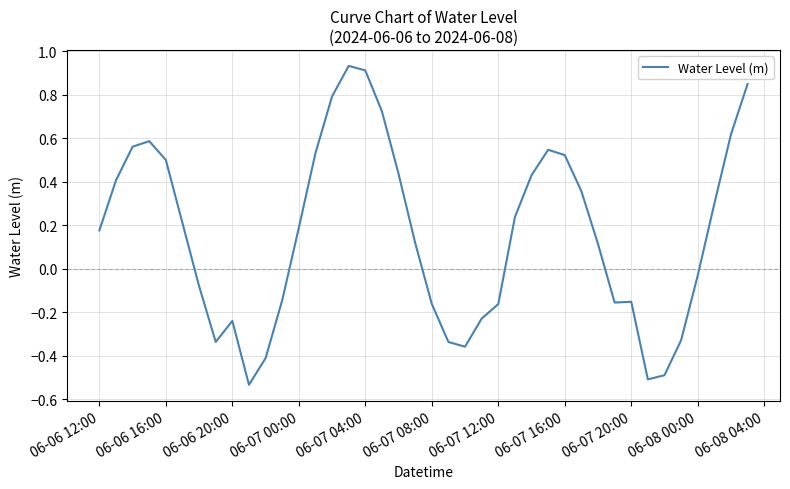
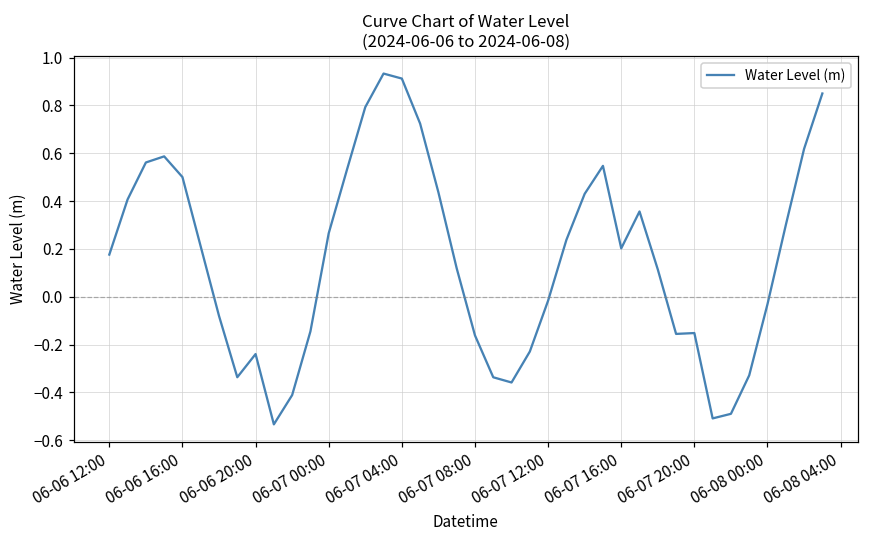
06-07 00:00: 0.19 -> 0.27
06-07 12:00: -0.16 -> -0.02
06-07 16:00: 0.52 -> 0.20
